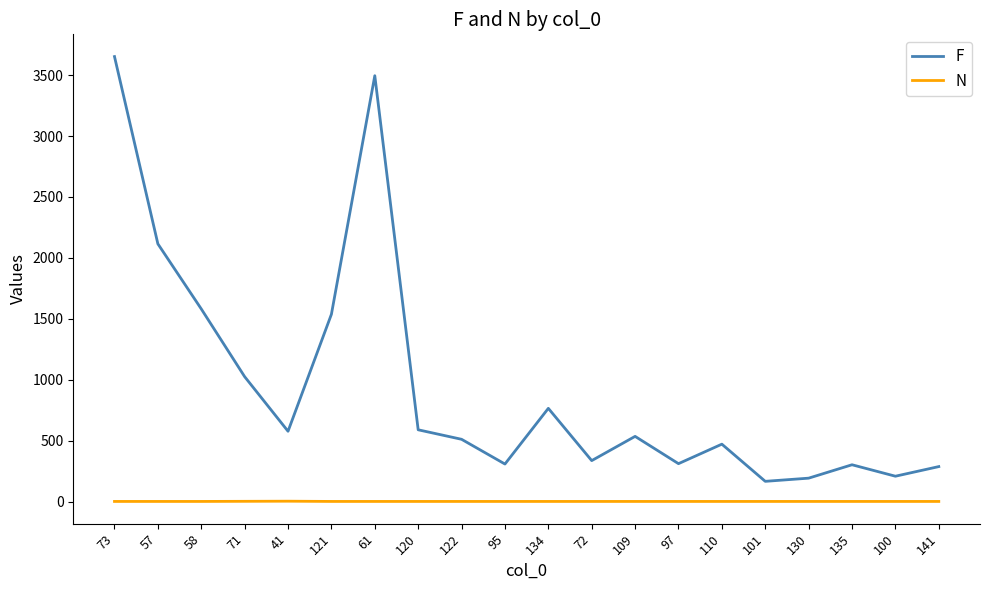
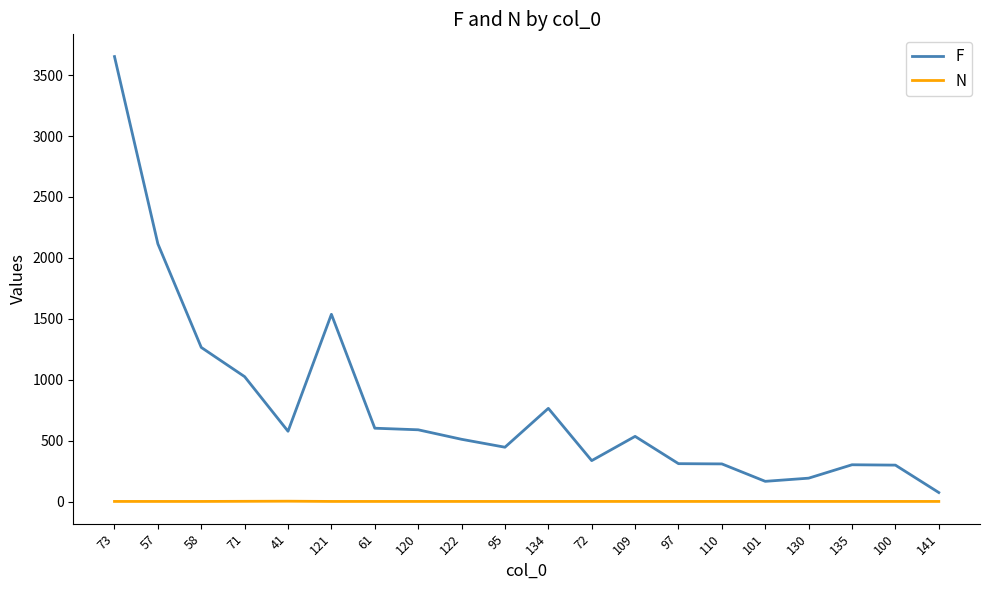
F, 58: 1580 -> 1270
F, 61: 3500 -> 600
F, 95: 310 -> 450
F, 110: 470 -> 310
F, 100: 210 -> 300
F, 141: 290 -> 70
